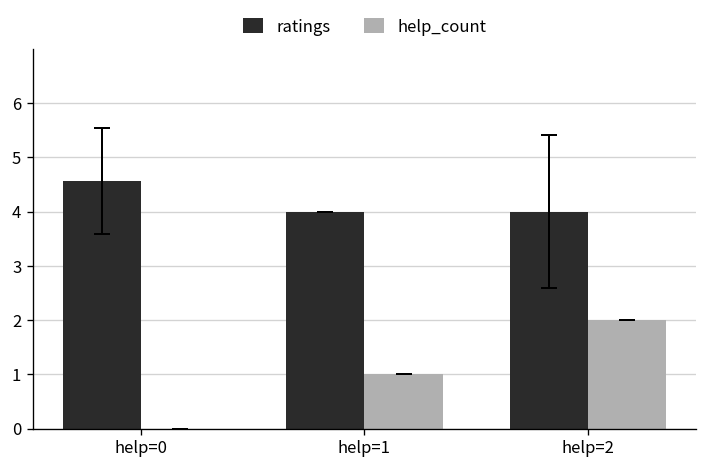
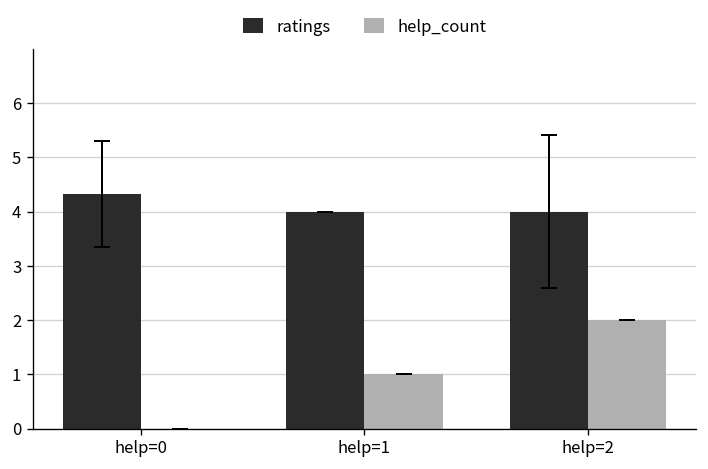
ratings, help=0: 4.6 -> 4.3
